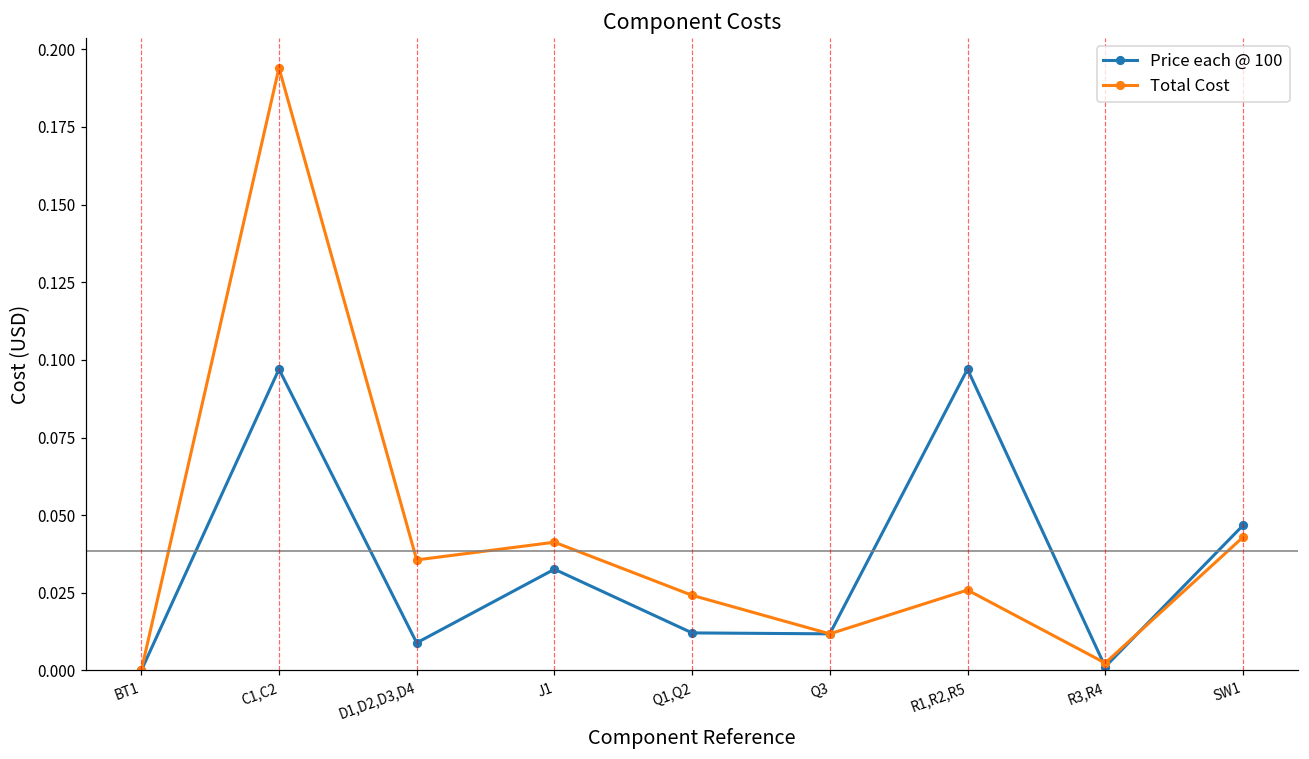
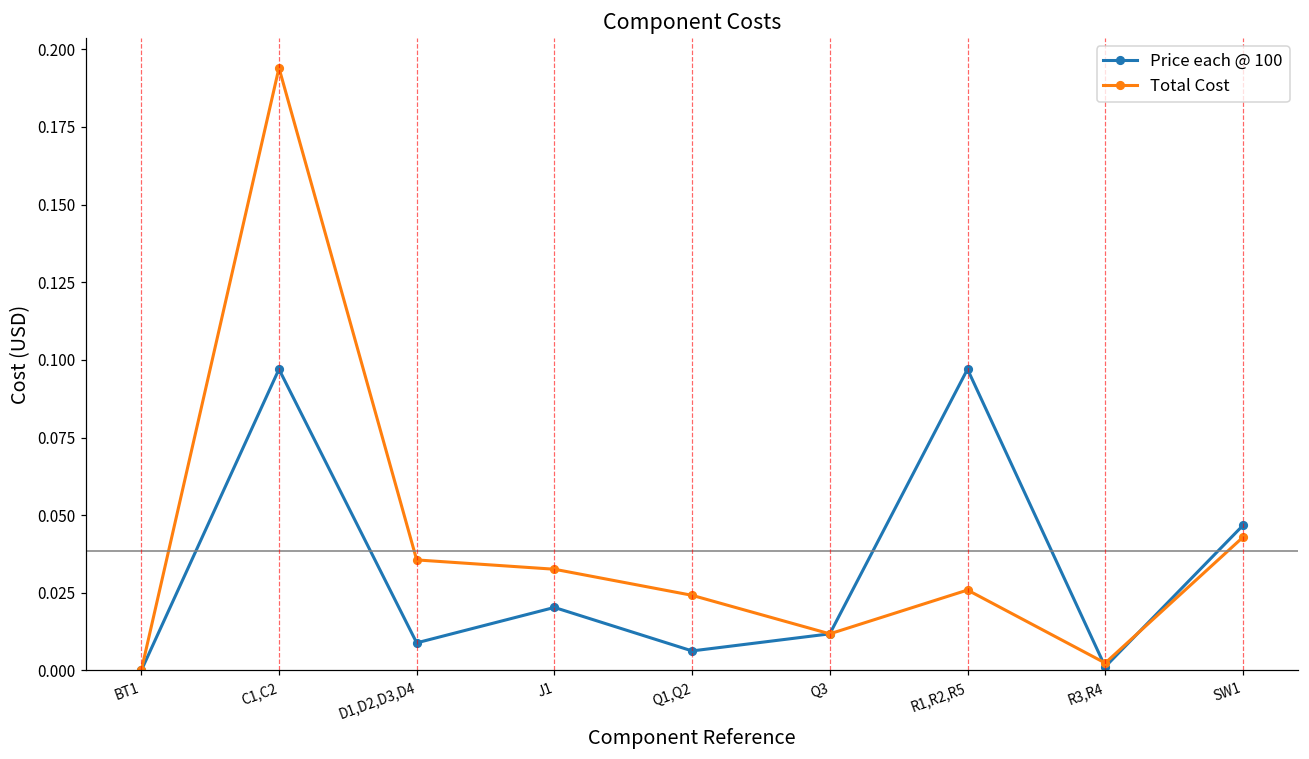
Price each @ 100, J1: 0.033 -> 0.020
Total Cost, J1: 0.041 -> 0.033
Price each @ 100, Q1,Q2: 0.012 -> 0.006
